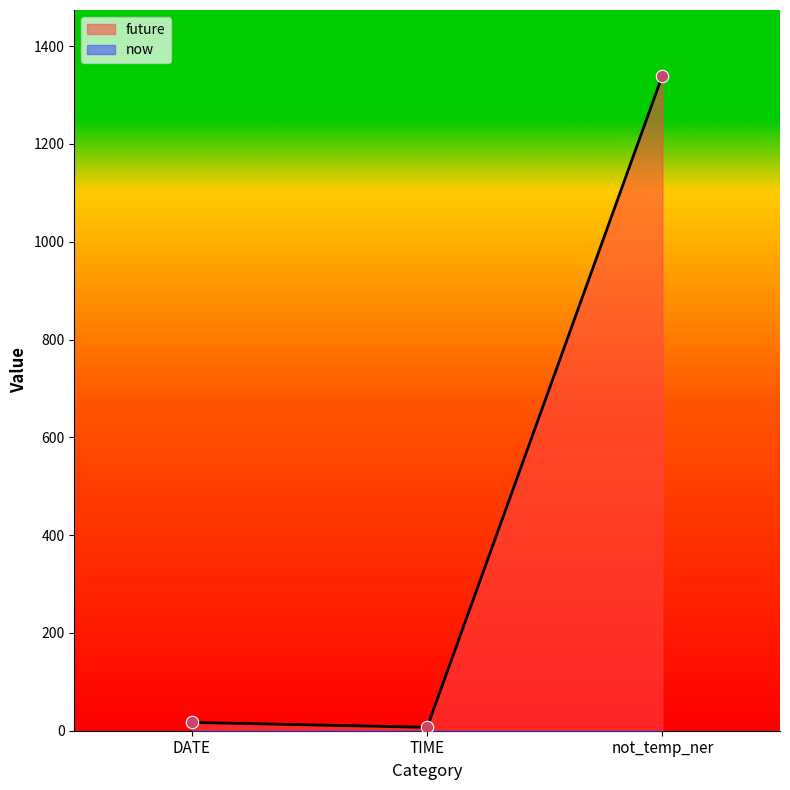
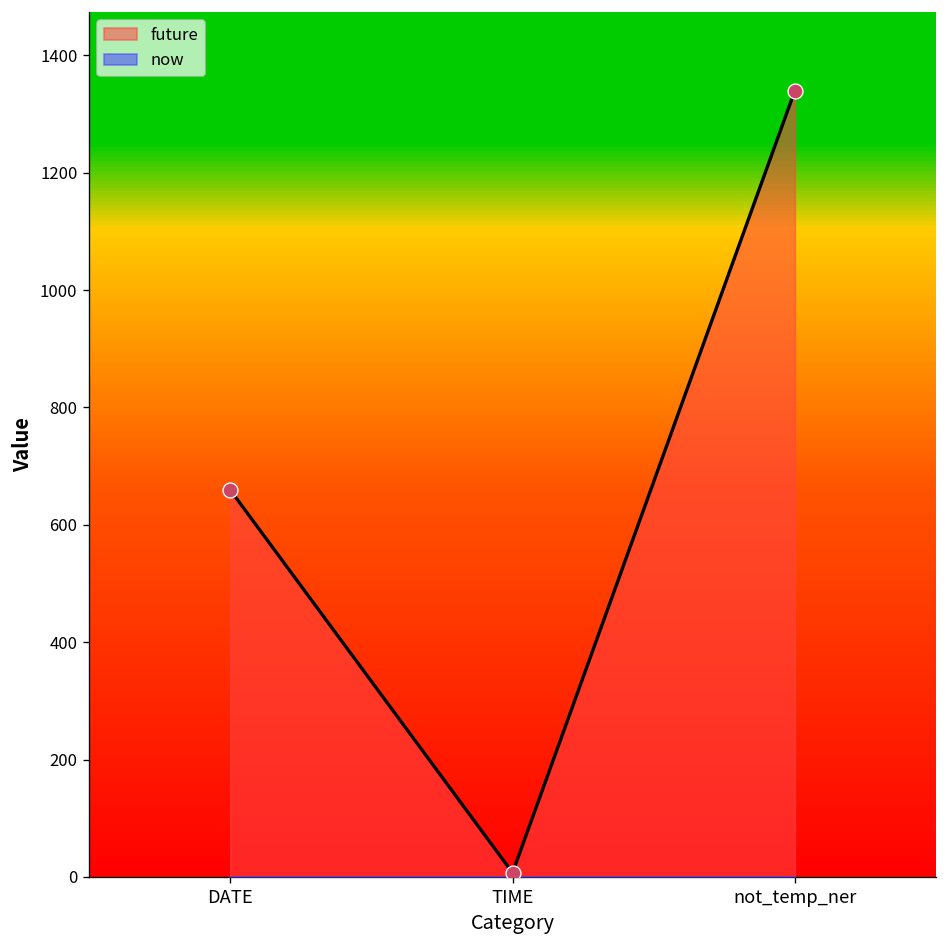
future, DATE: 20 -> 660
